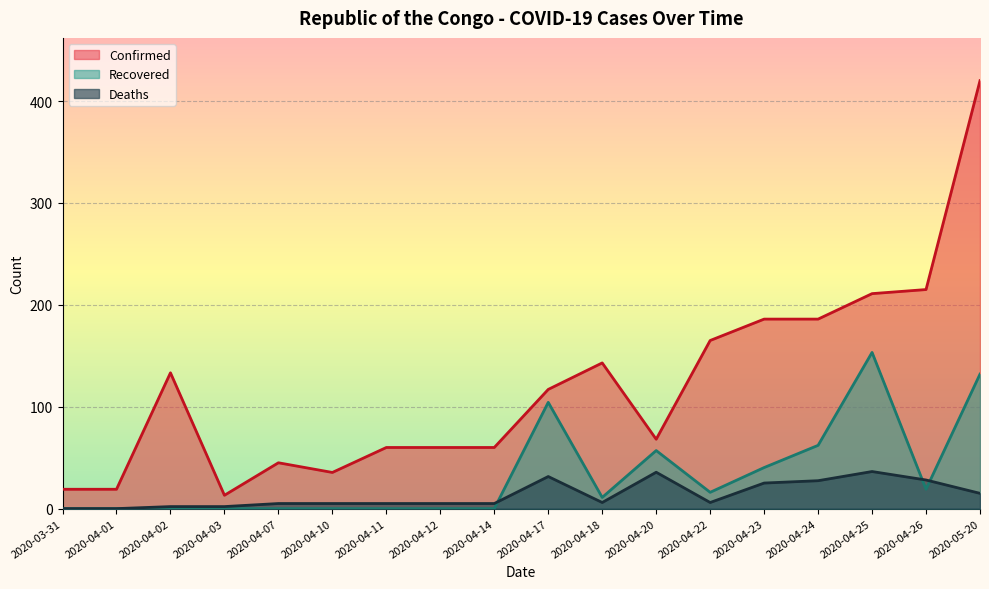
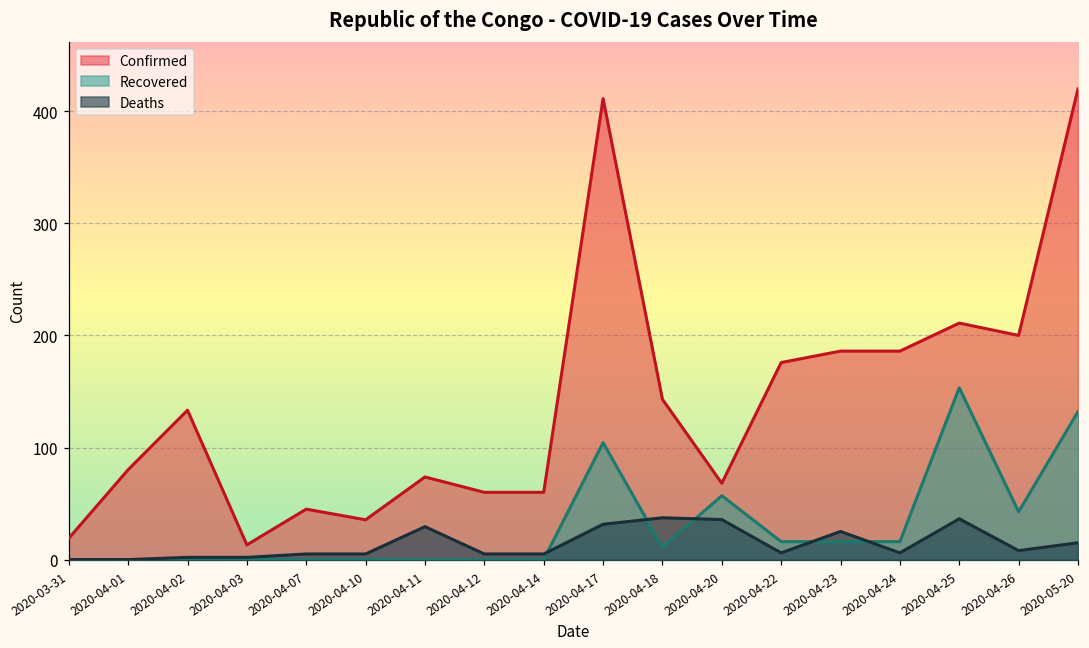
Confirmed, 2020-04-01: 19 -> 80
Confirmed, 2020-04-11: 60 -> 74
Deaths, 2020-04-11: 5 -> 29
Confirmed, 2020-04-17: 117 -> 411
Deaths, 2020-04-18: 6 -> 37
Confirmed, 2020-04-22: 165 -> 176
Recovered, 2020-04-23: 40 -> 16
Recovered, 2020-04-24: 62 -> 16
Deaths, 2020-04-24: 27 -> 6
Confirmed, 2020-04-26: 215 -> 200
Recovered, 2020-04-26: 19 -> 43
Deaths, 2020-04-26: 28 -> 8
